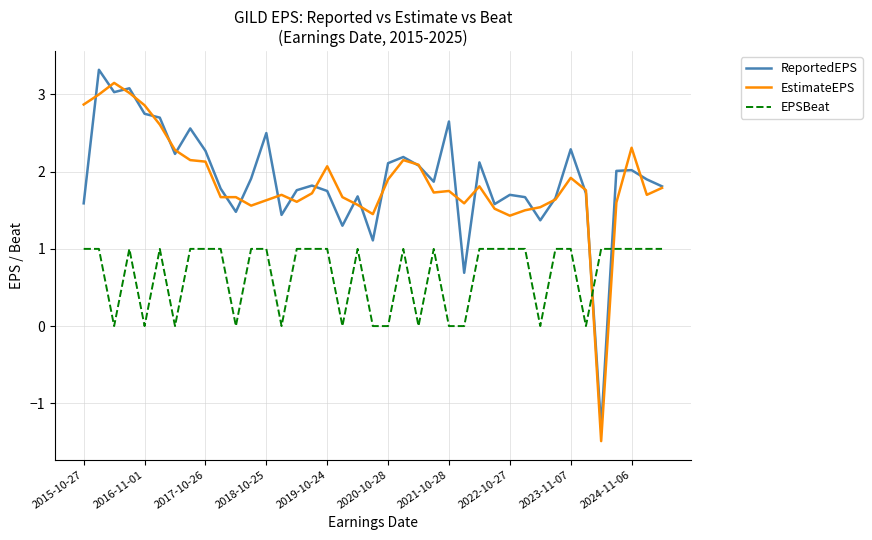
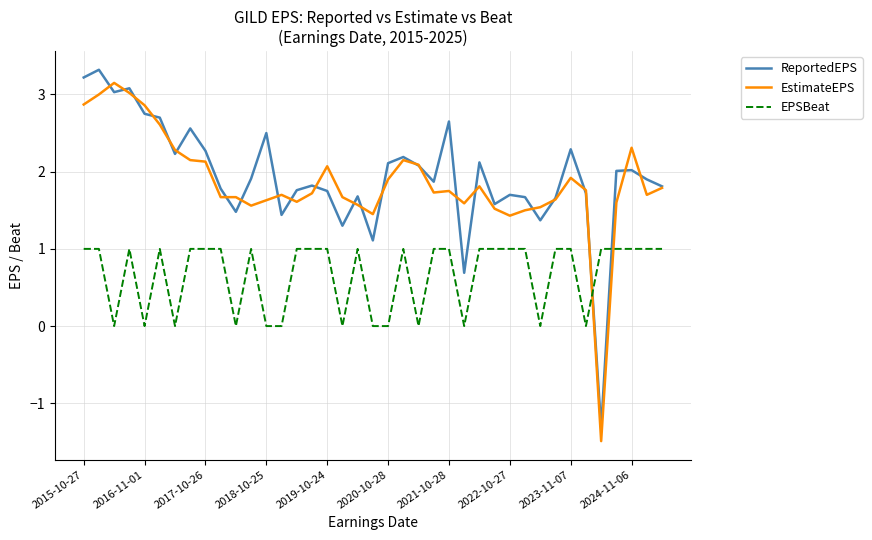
ReportedEPS, 2015-10-27: 1.6 -> 3.2
EPSBeat, 2018-10-25: 1 -> 0
EPSBeat, 2021-10-28: 0 -> 1
